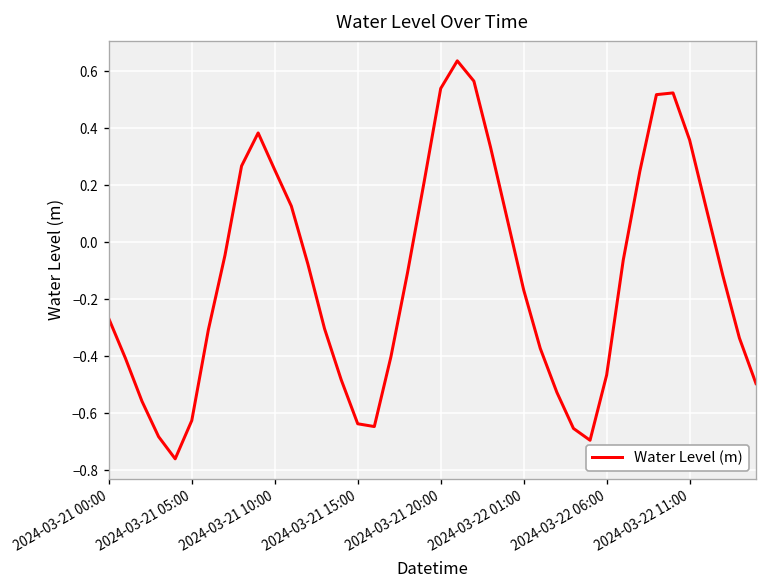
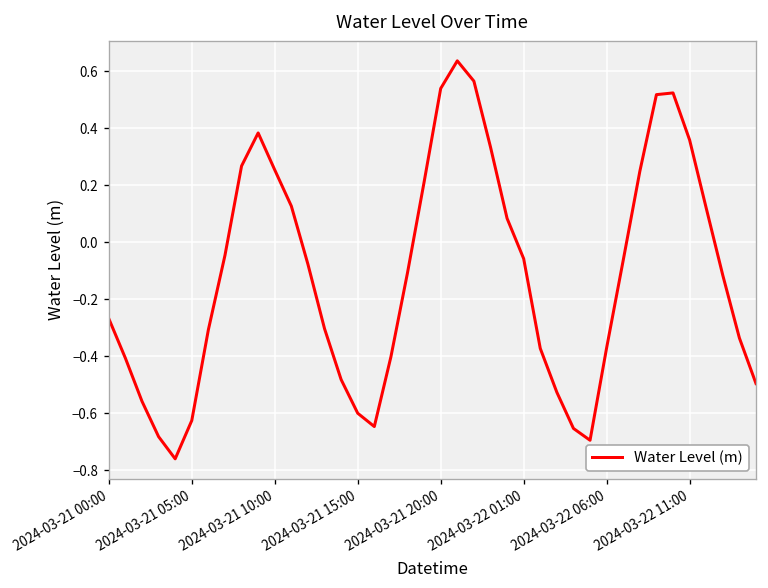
2024-03-21 15:00: -0.64 -> -0.60
2024-03-22 01:00: -0.17 -> -0.06
2024-03-22 06:00: -0.47 -> -0.37
